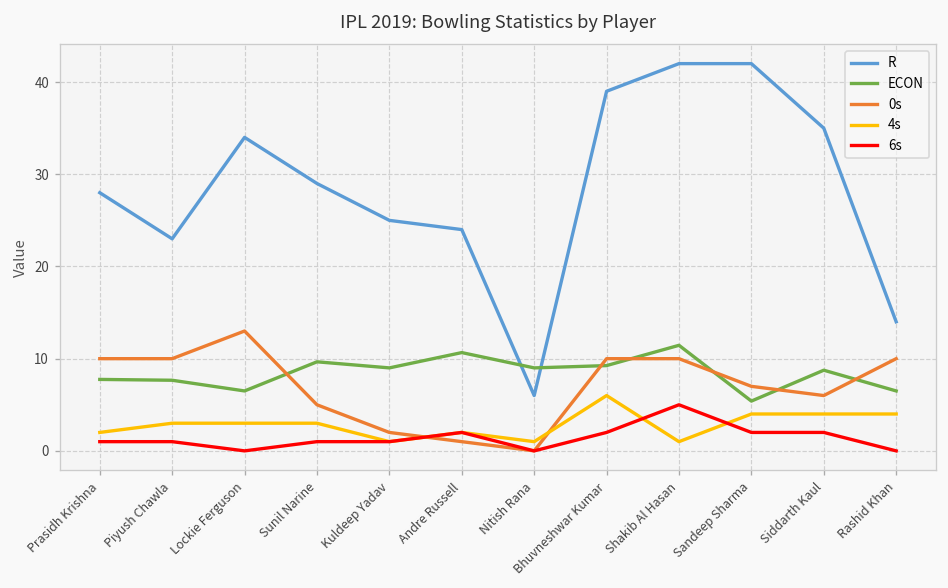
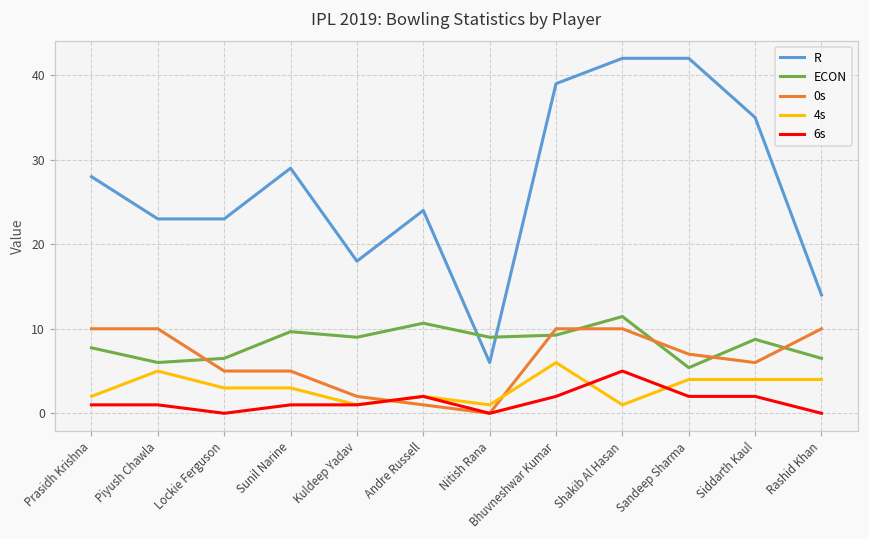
ECON, Piyush Chawla: 8 -> 6
4s, Piyush Chawla: 3 -> 5
R, Lockie Ferguson: 34 -> 23
0s, Lockie Ferguson: 13 -> 5
R, Kuldeep Yadav: 25 -> 18
